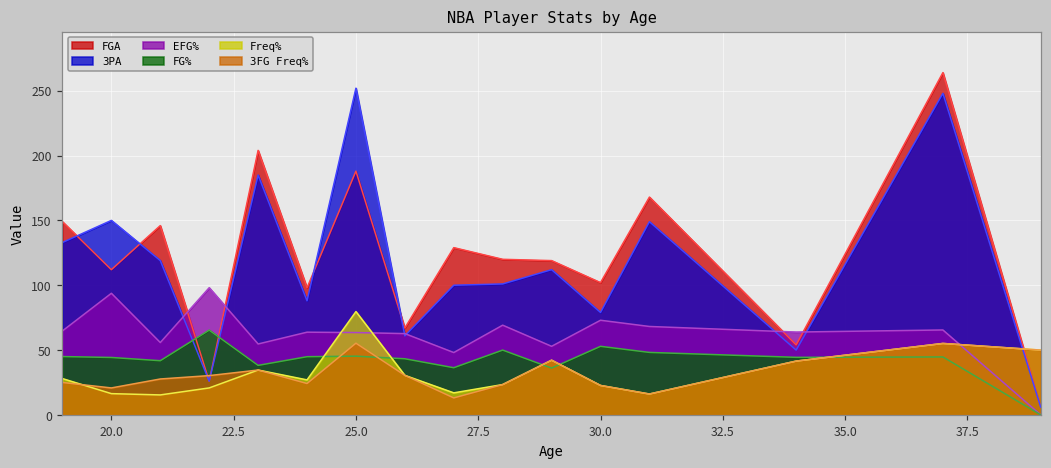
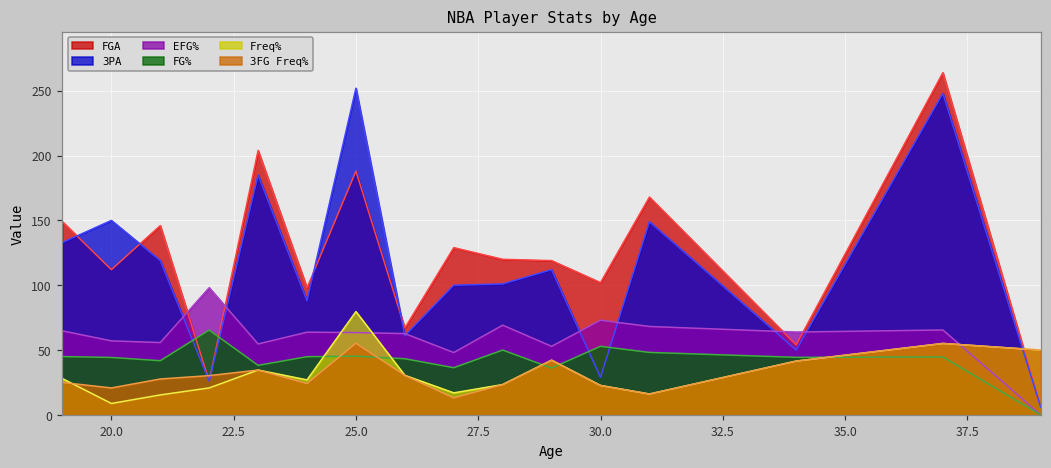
EFG%, 20.0: 94 -> 57
Freq%, 20.0: 16 -> 9
3PA, 30.0: 79 -> 29
